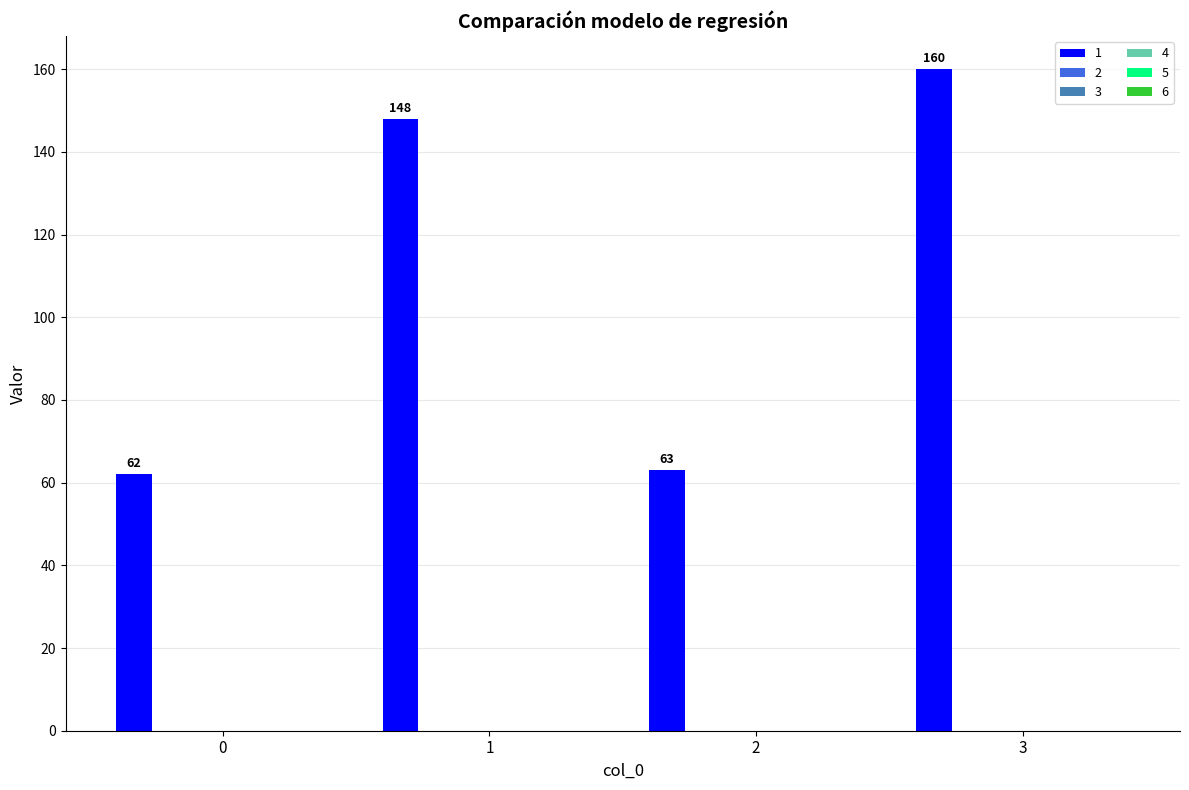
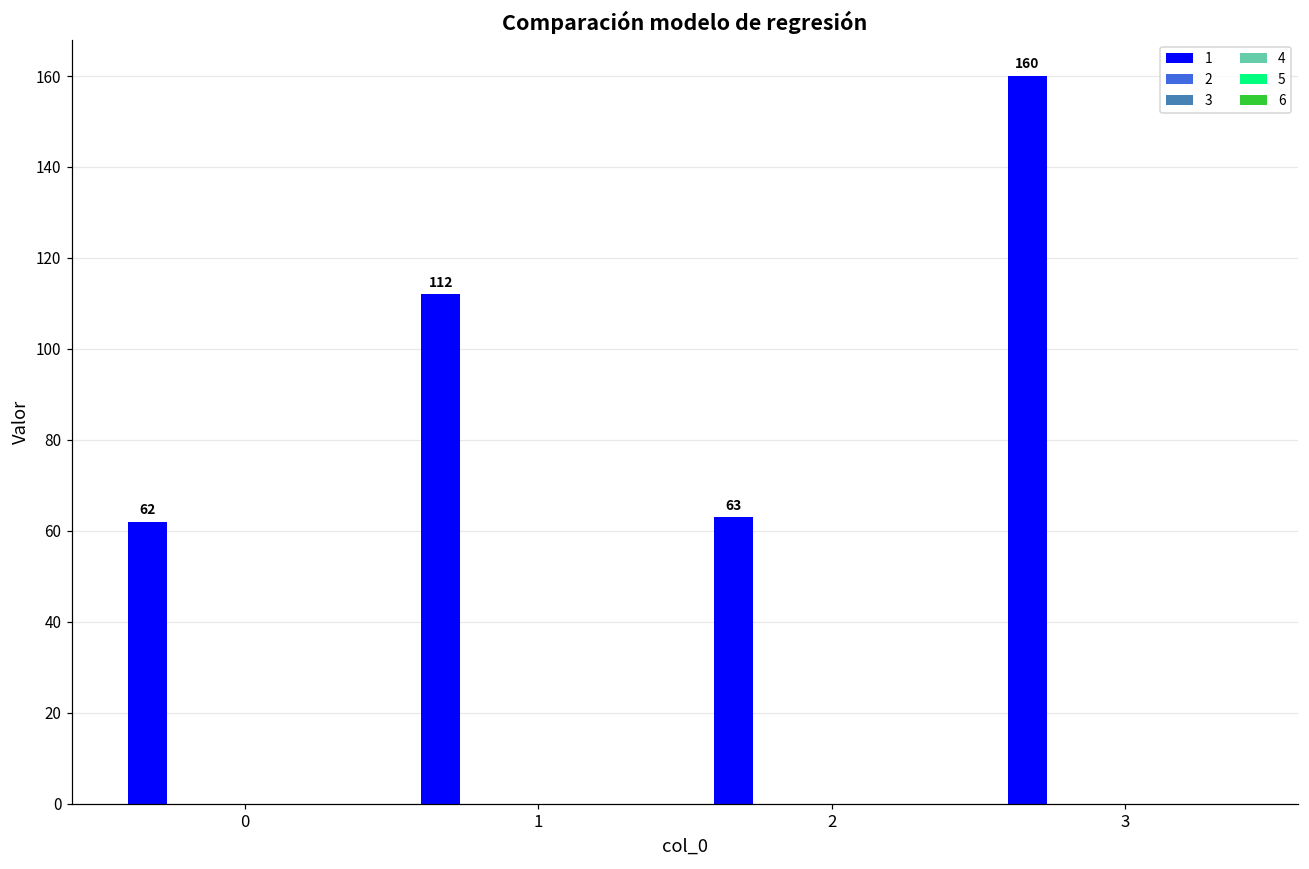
1, 1: 148 -> 112
